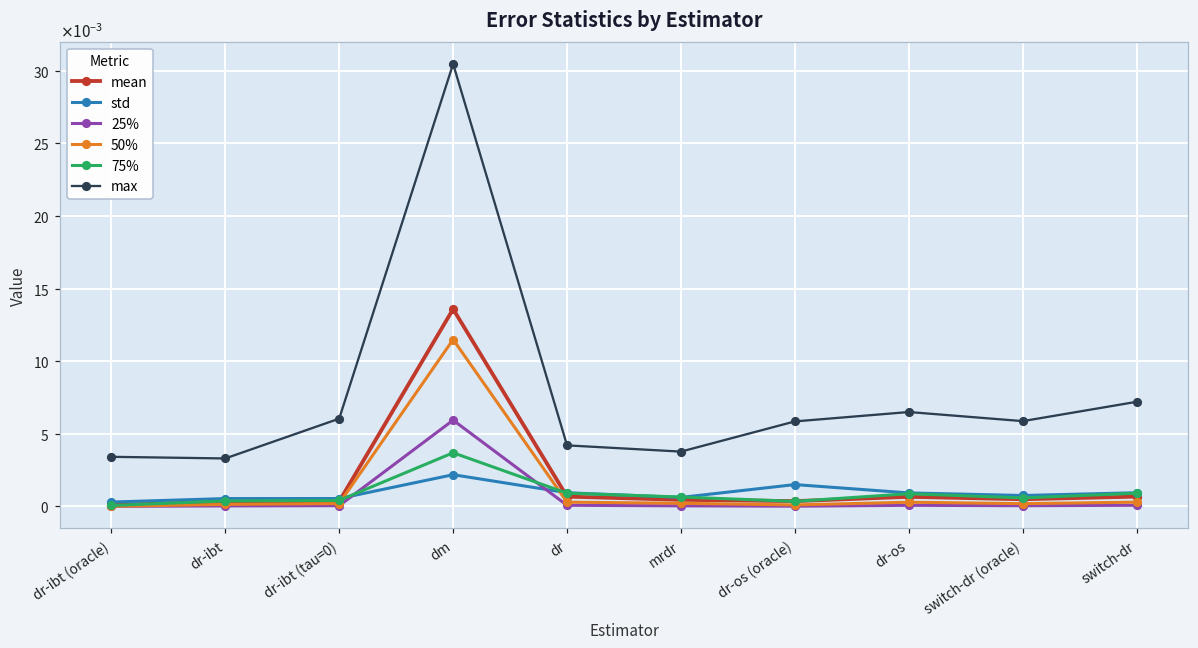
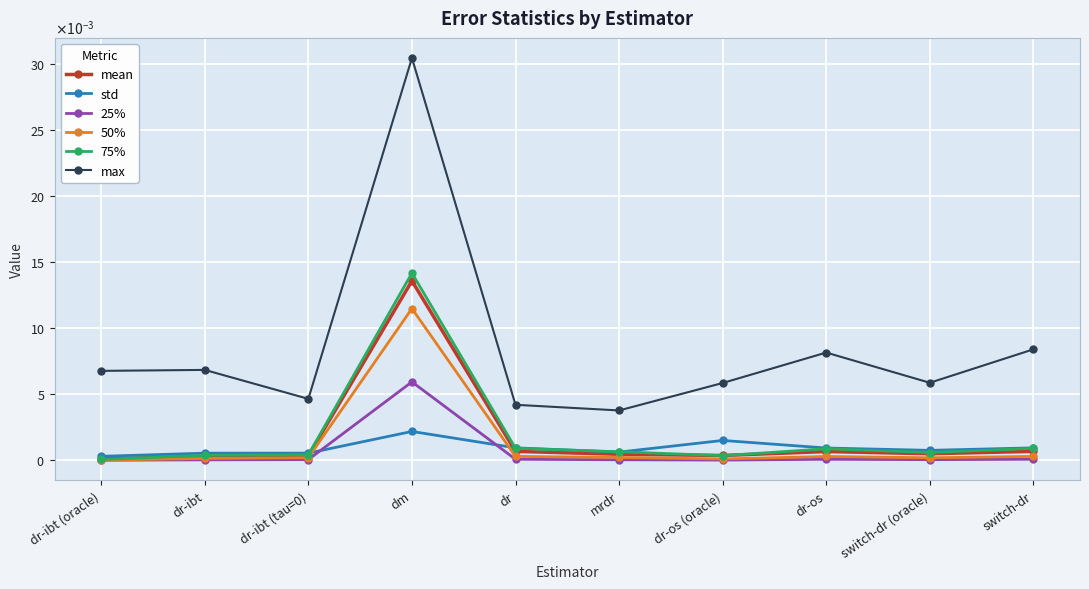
max, dr-ibt (oracle): 0.0034 -> 0.0068
max, dr-ibt: 0.0033 -> 0.0068
max, dr-ibt (tau=0): 0.0060 -> 0.0046
75%, dm: 0.0037 -> 0.0142
max, dr-os: 0.0065 -> 0.0082
max, switch-dr: 0.0072 -> 0.0084
